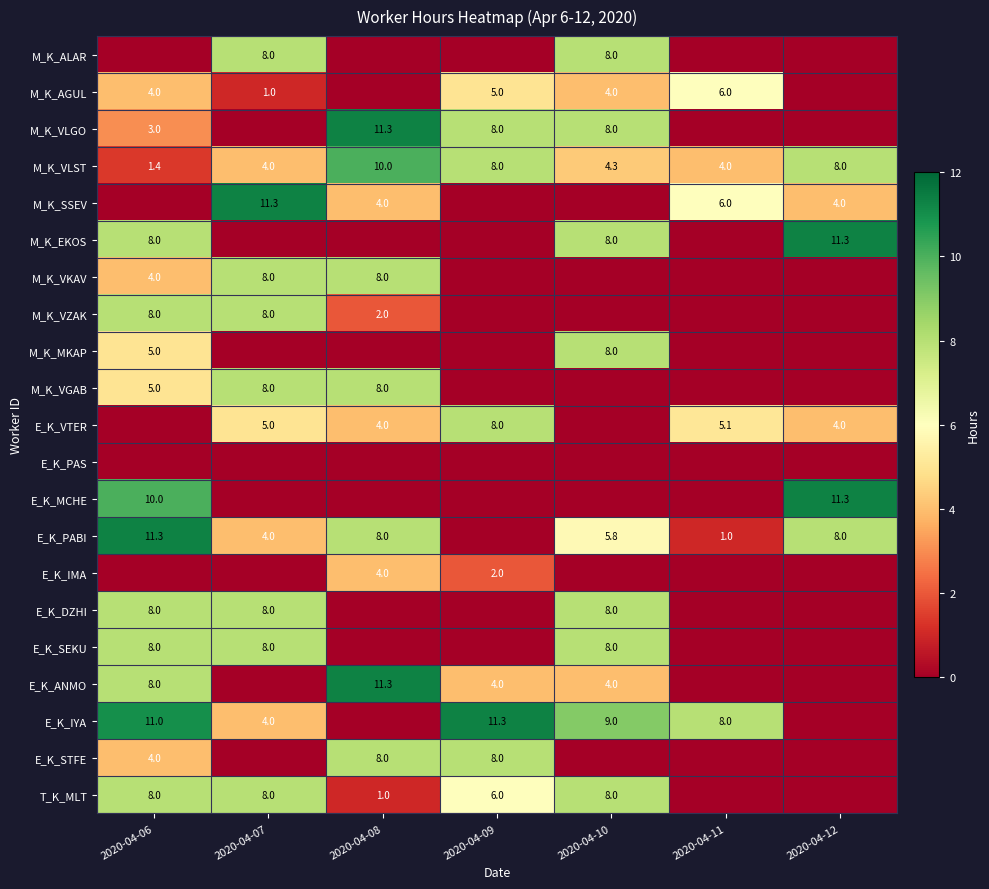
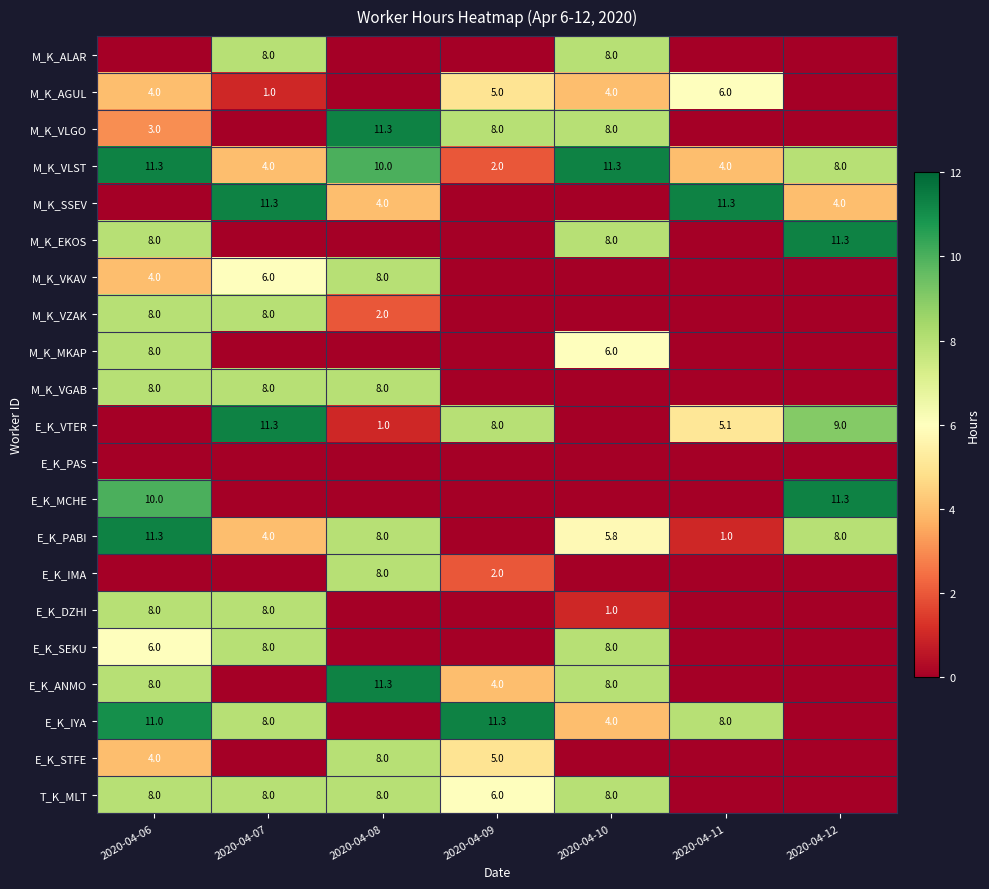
M_K_VLST, 2020-04-06: 1.4 -> 11.3
M_K_VLST, 2020-04-09: 8.0 -> 2.0
M_K_VLST, 2020-04-10: 4.3 -> 11.3
M_K_SSEV, 2020-04-11: 6.0 -> 11.3
M_K_VKAV, 2020-04-07: 8.0 -> 6.0
M_K_MKAP, 2020-04-06: 5.0 -> 8.0
M_K_MKAP, 2020-04-10: 8.0 -> 6.0
M_K_VGAB, 2020-04-06: 5.0 -> 8.0
E_K_VTER, 2020-04-07: 5.0 -> 11.3
E_K_VTER, 2020-04-08: 4.0 -> 1.0
E_K_VTER, 2020-04-12: 4.0 -> 9.0
E_K_IMA, 2020-04-08: 4.0 -> 8.0
E_K_DZHI, 2020-04-10: 8.0 -> 1.0
E_K_SEKU, 2020-04-06: 8.0 -> 6.0
E_K_ANMO, 2020-04-10: 4.0 -> 8.0
E_K_IYA, 2020-04-07: 4.0 -> 8.0
E_K_IYA, 2020-04-10: 9.0 -> 4.0
E_K_STFE, 2020-04-09: 8.0 -> 5.0
T_K_MLT, 2020-04-08: 1.0 -> 8.0
